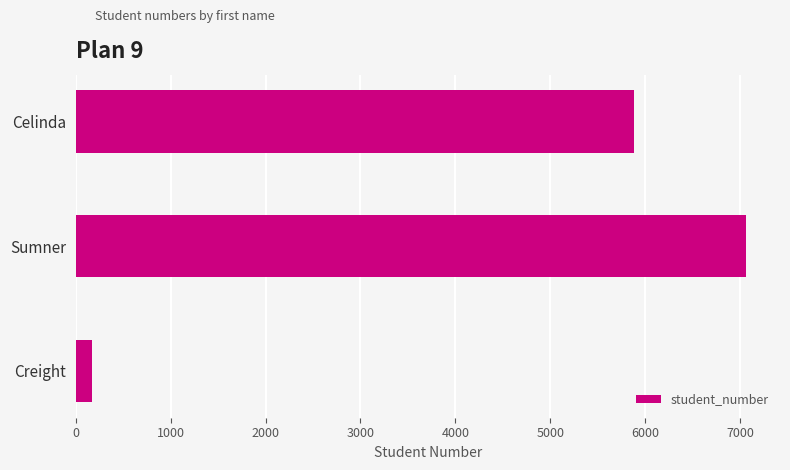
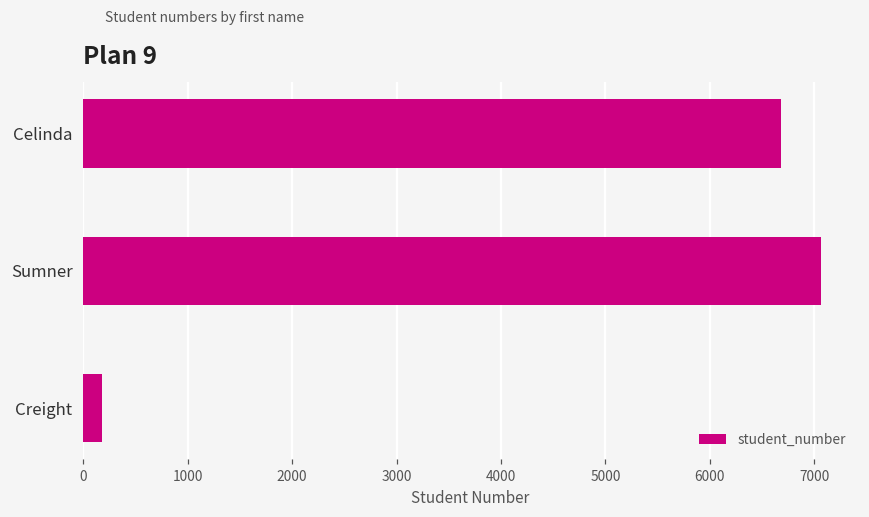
Celinda: 5900 -> 6700
